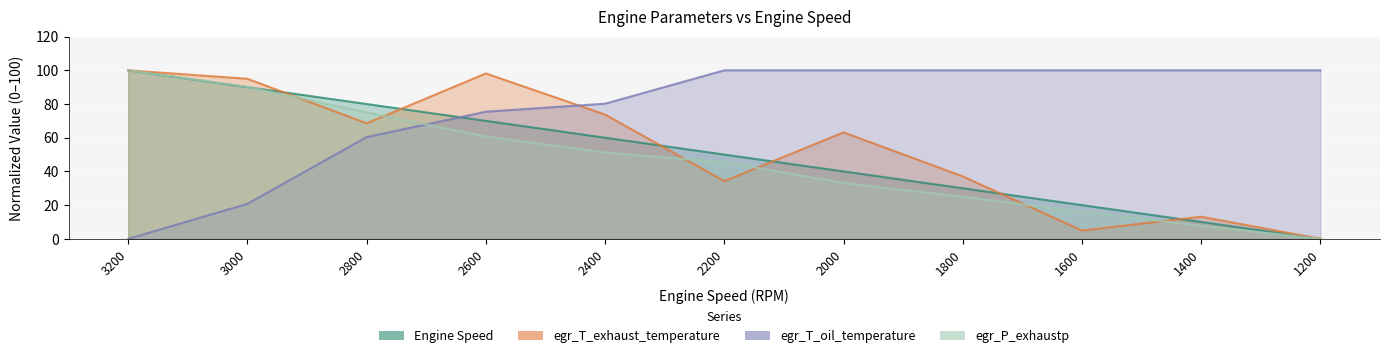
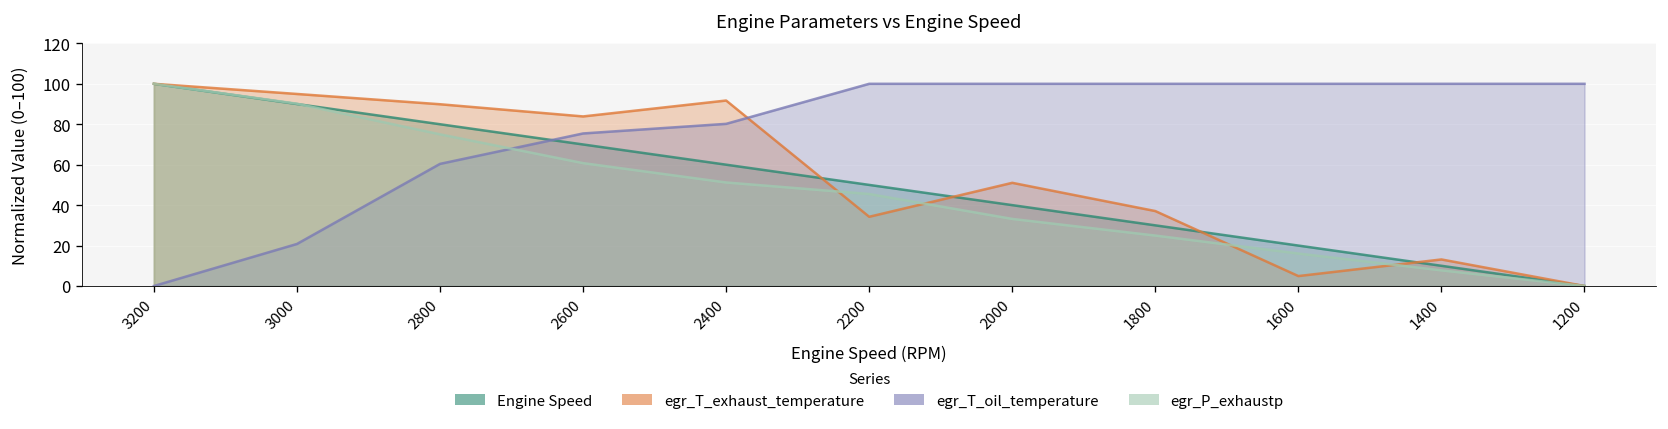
egr_T_exhaust_temperature, 2800: 69 -> 90
egr_T_exhaust_temperature, 2600: 98 -> 84
egr_T_exhaust_temperature, 2400: 74 -> 92
egr_T_exhaust_temperature, 2000: 63 -> 51
